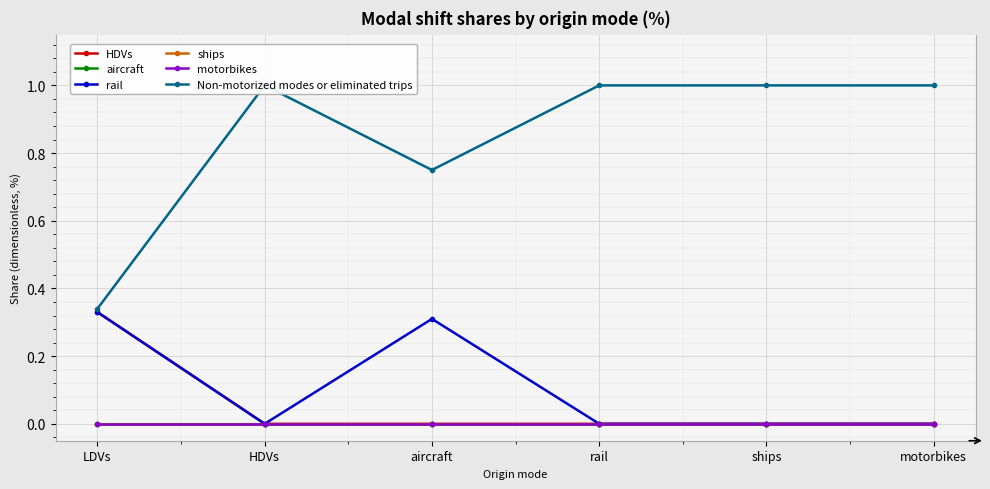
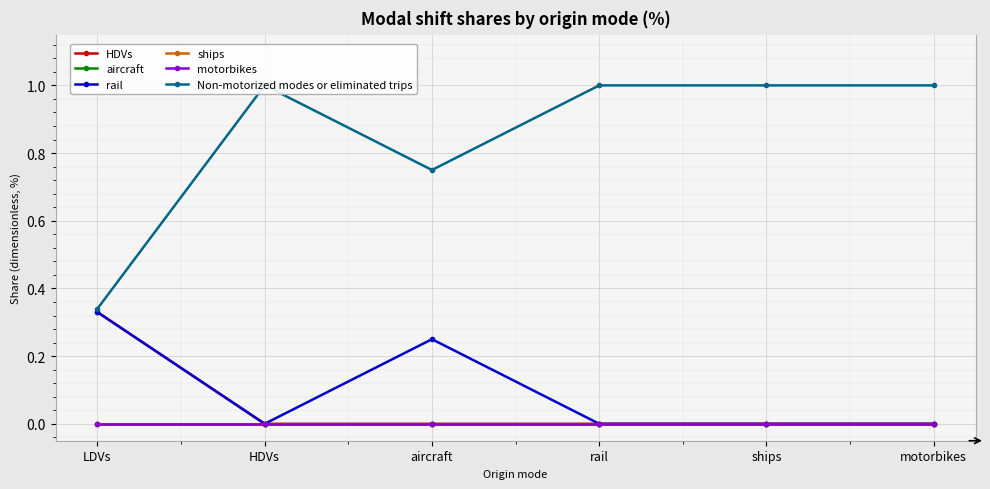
rail, aircraft: 0.31 -> 0.25
